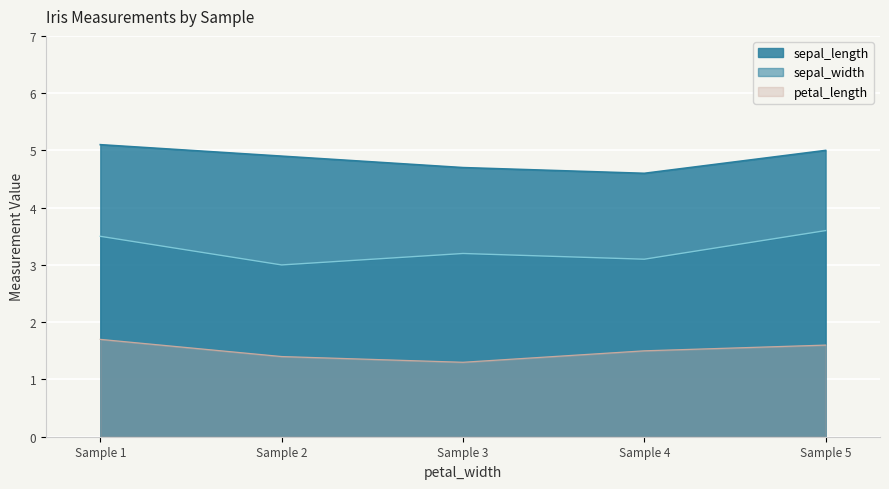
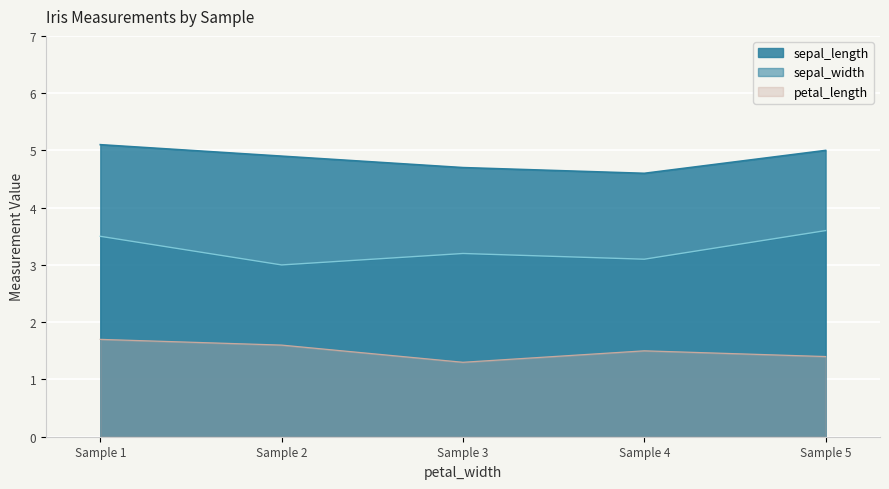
petal_length, Sample 2: 1.4 -> 1.6
petal_length, Sample 5: 1.6 -> 1.4
